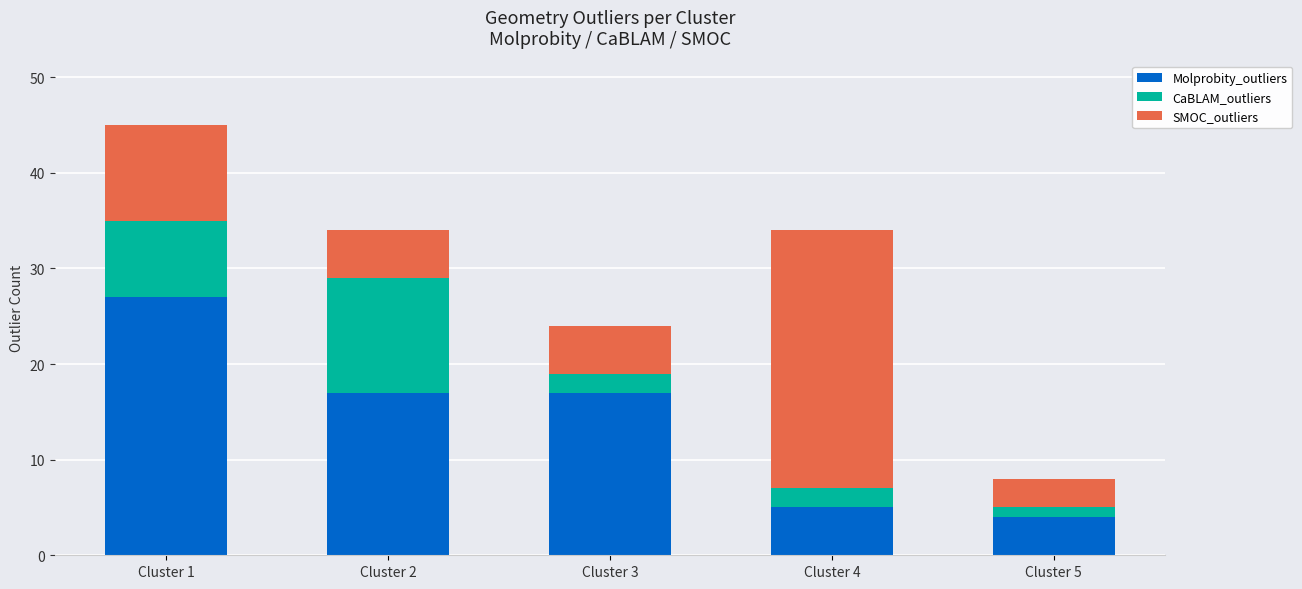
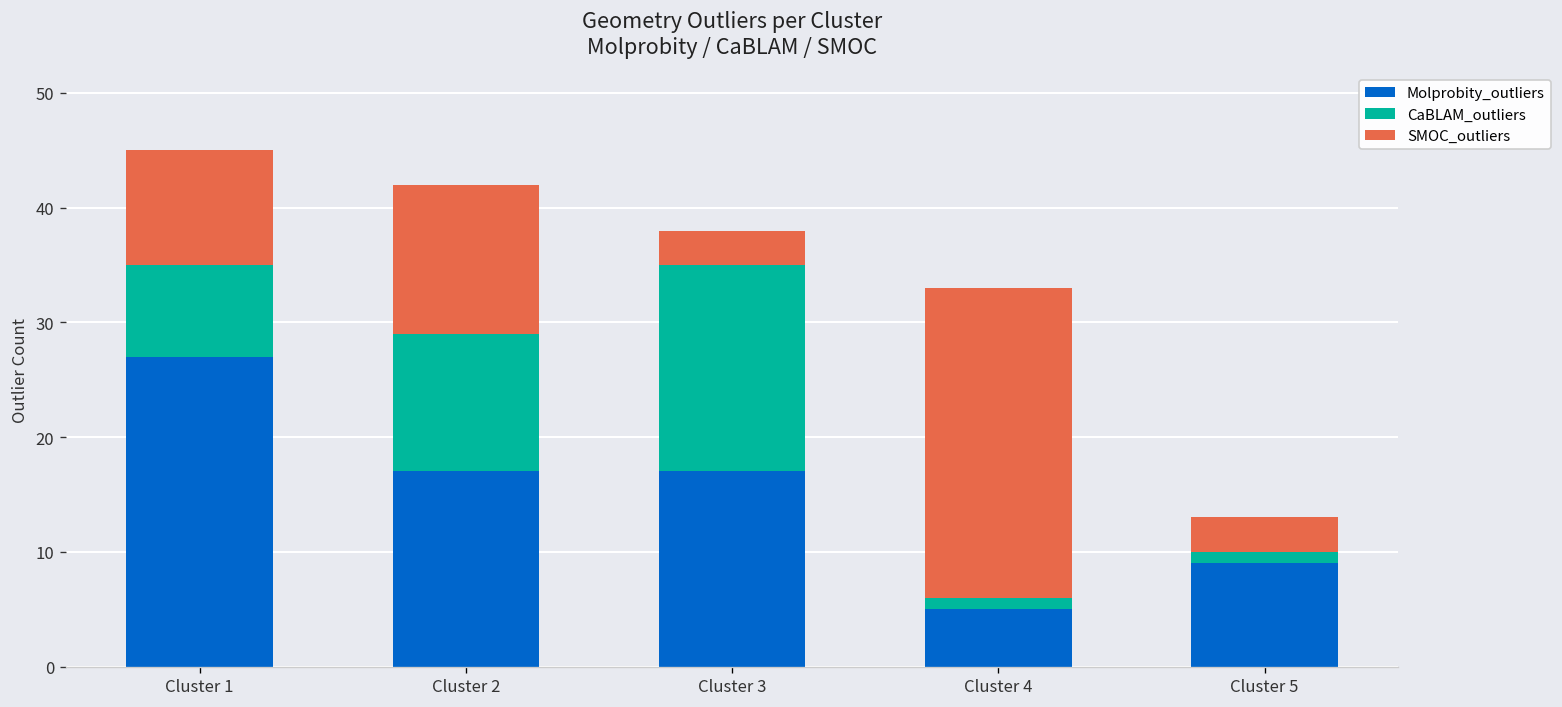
SMOC_outliers, Cluster 2: 5 -> 13
CaBLAM_outliers, Cluster 3: 2 -> 18
SMOC_outliers, Cluster 3: 5 -> 3
CaBLAM_outliers, Cluster 4: 2 -> 1
Molprobity_outliers, Cluster 5: 4 -> 9
